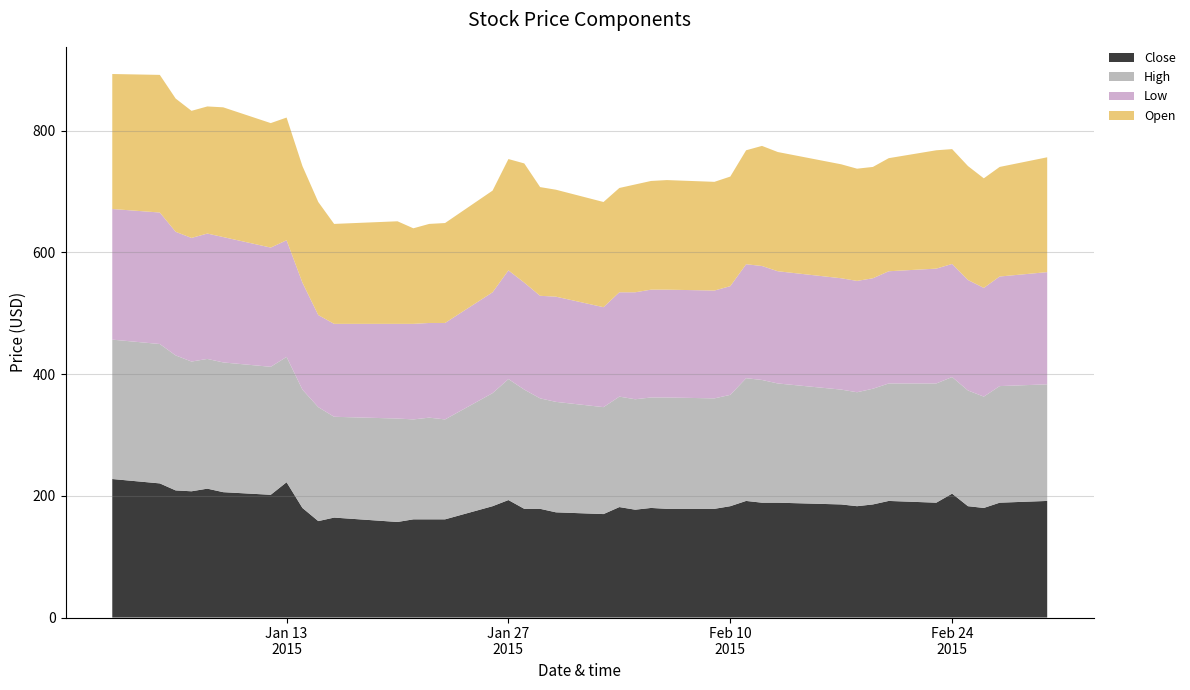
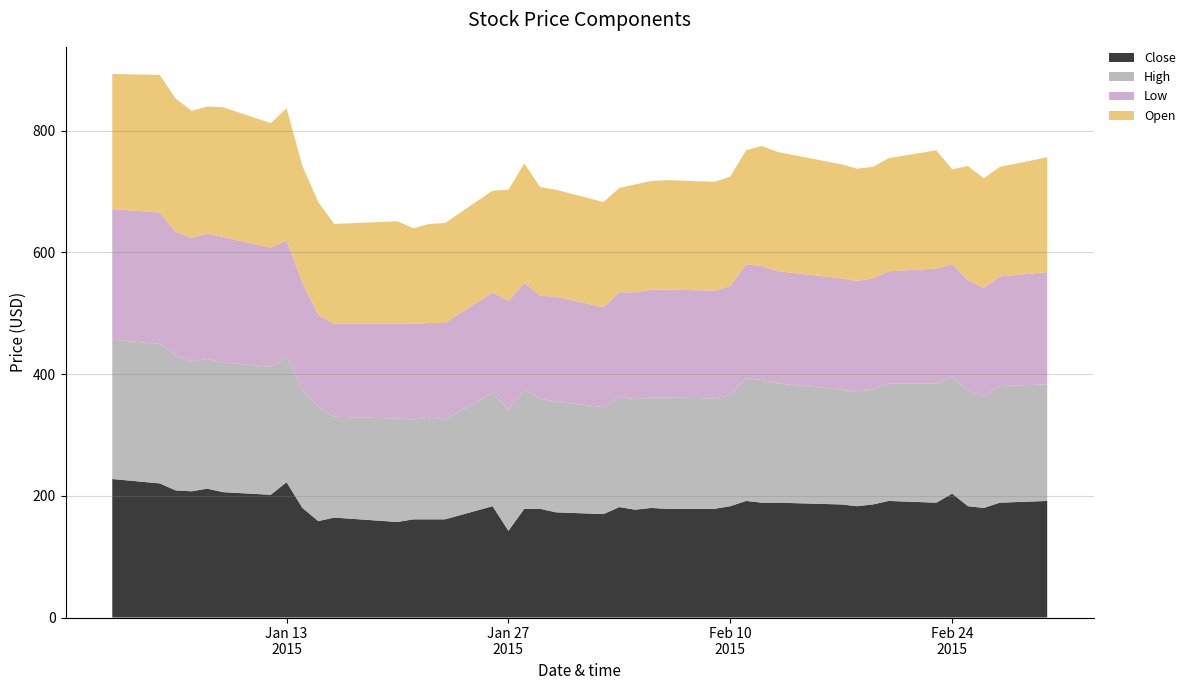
Open, Jan 13 2015: 200 -> 220
Close, Jan 27 2015: 190 -> 140
Open, Feb 24 2015: 190 -> 160
